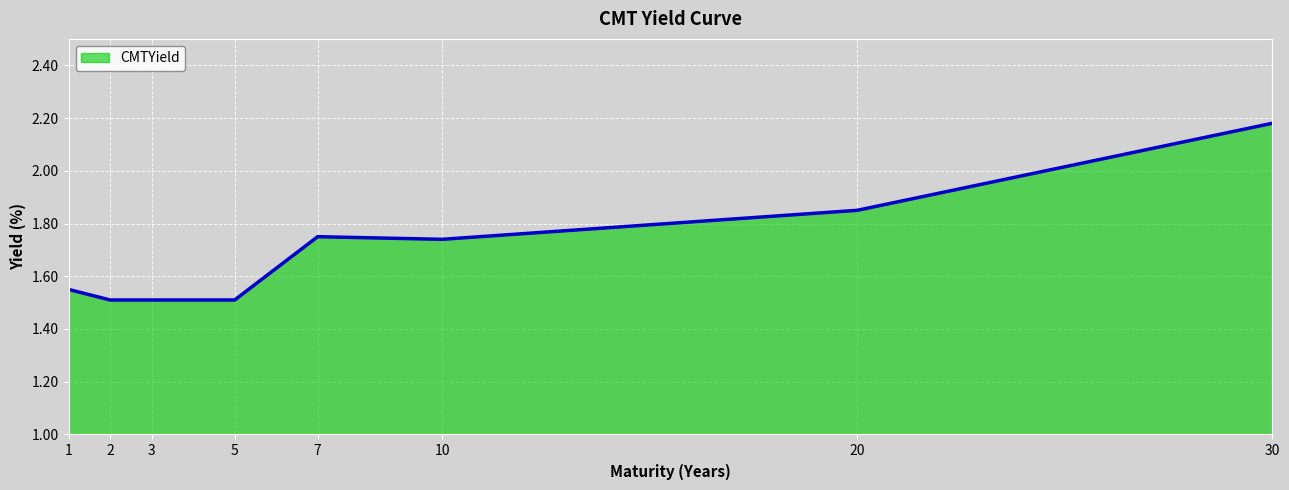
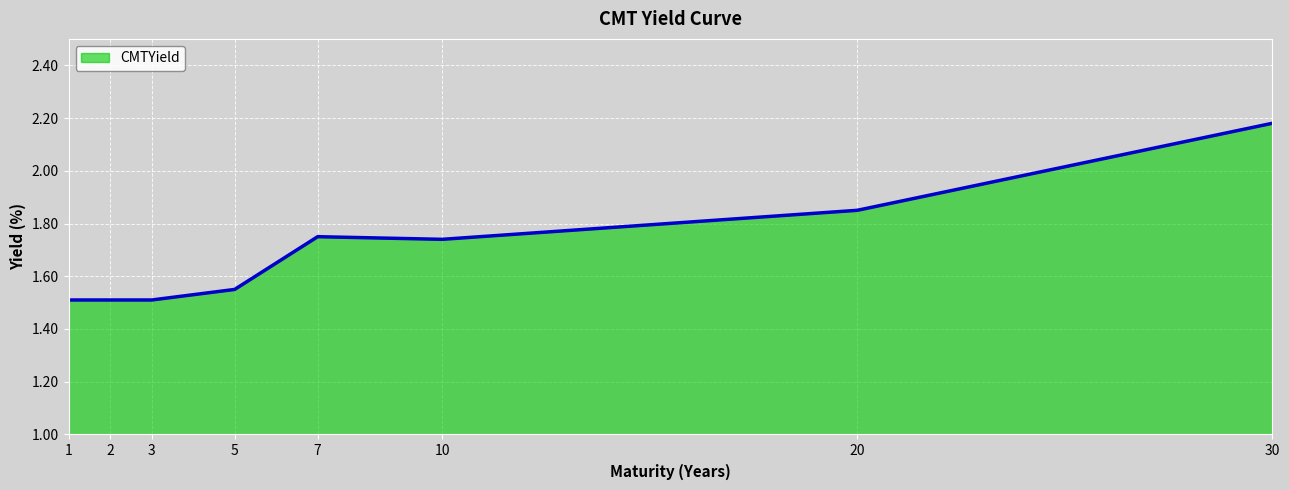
1: 1.55 -> 1.51
5: 1.51 -> 1.55
